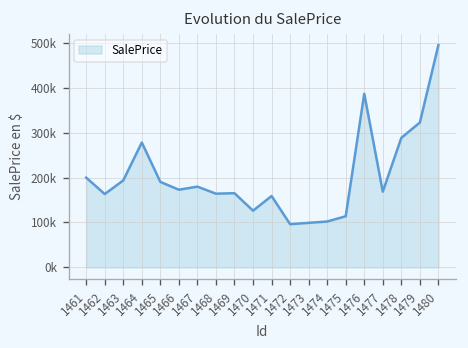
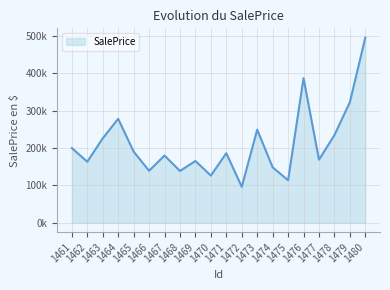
1463: 190000 -> 230000
1466: 170000 -> 140000
1468: 160000 -> 140000
1471: 160000 -> 190000
1473: 100000 -> 250000
1474: 100000 -> 150000
1478: 290000 -> 230000
